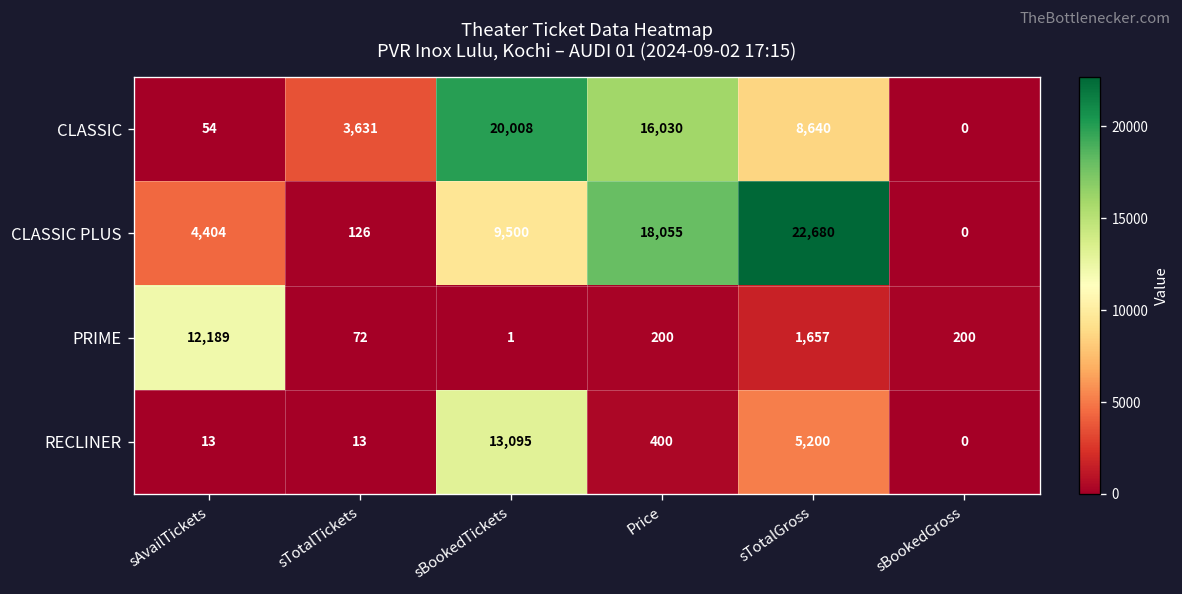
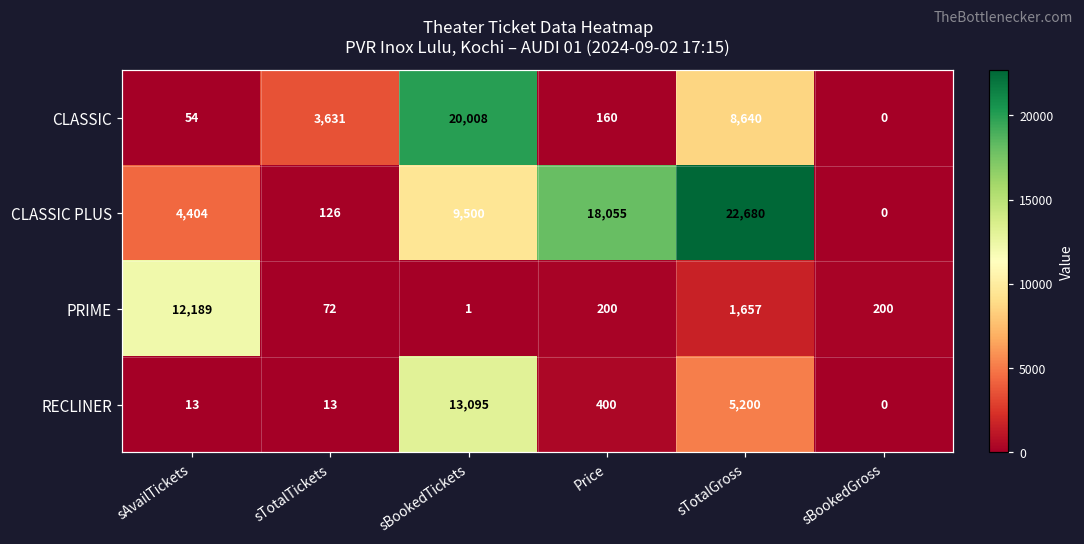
CLASSIC, Price: 16,030 -> 160
